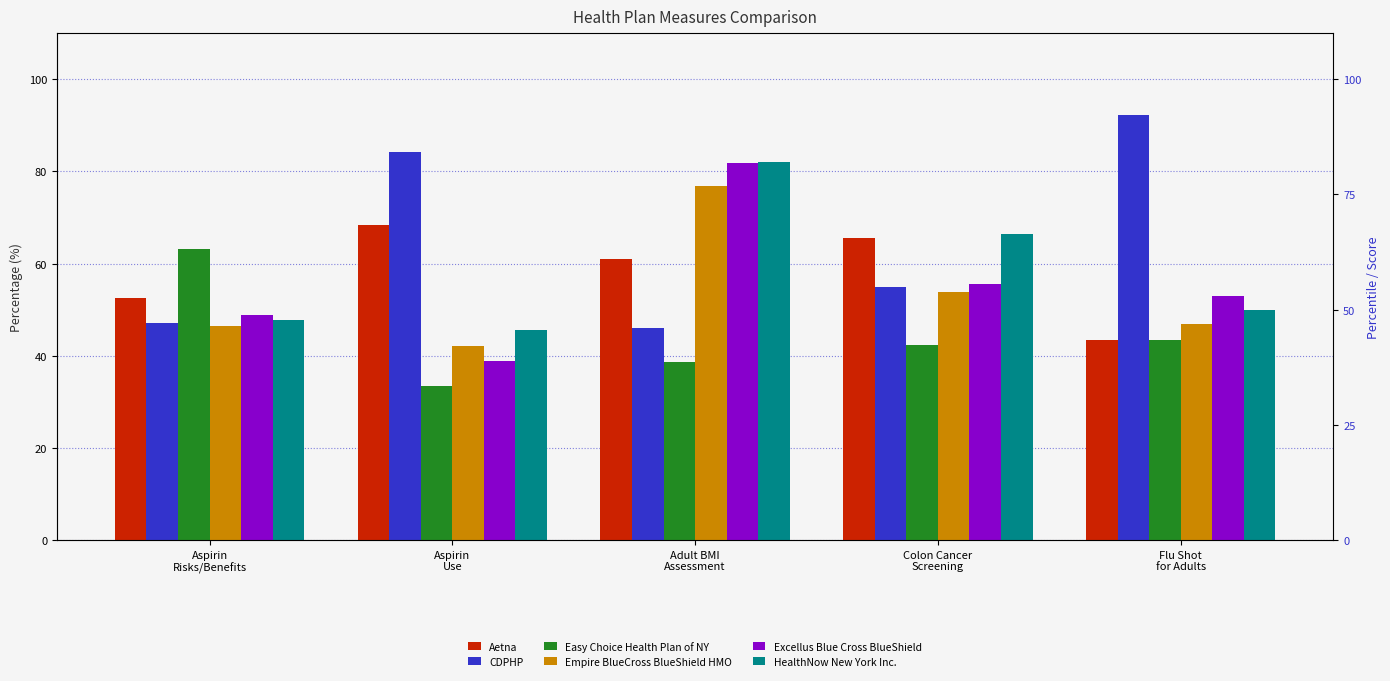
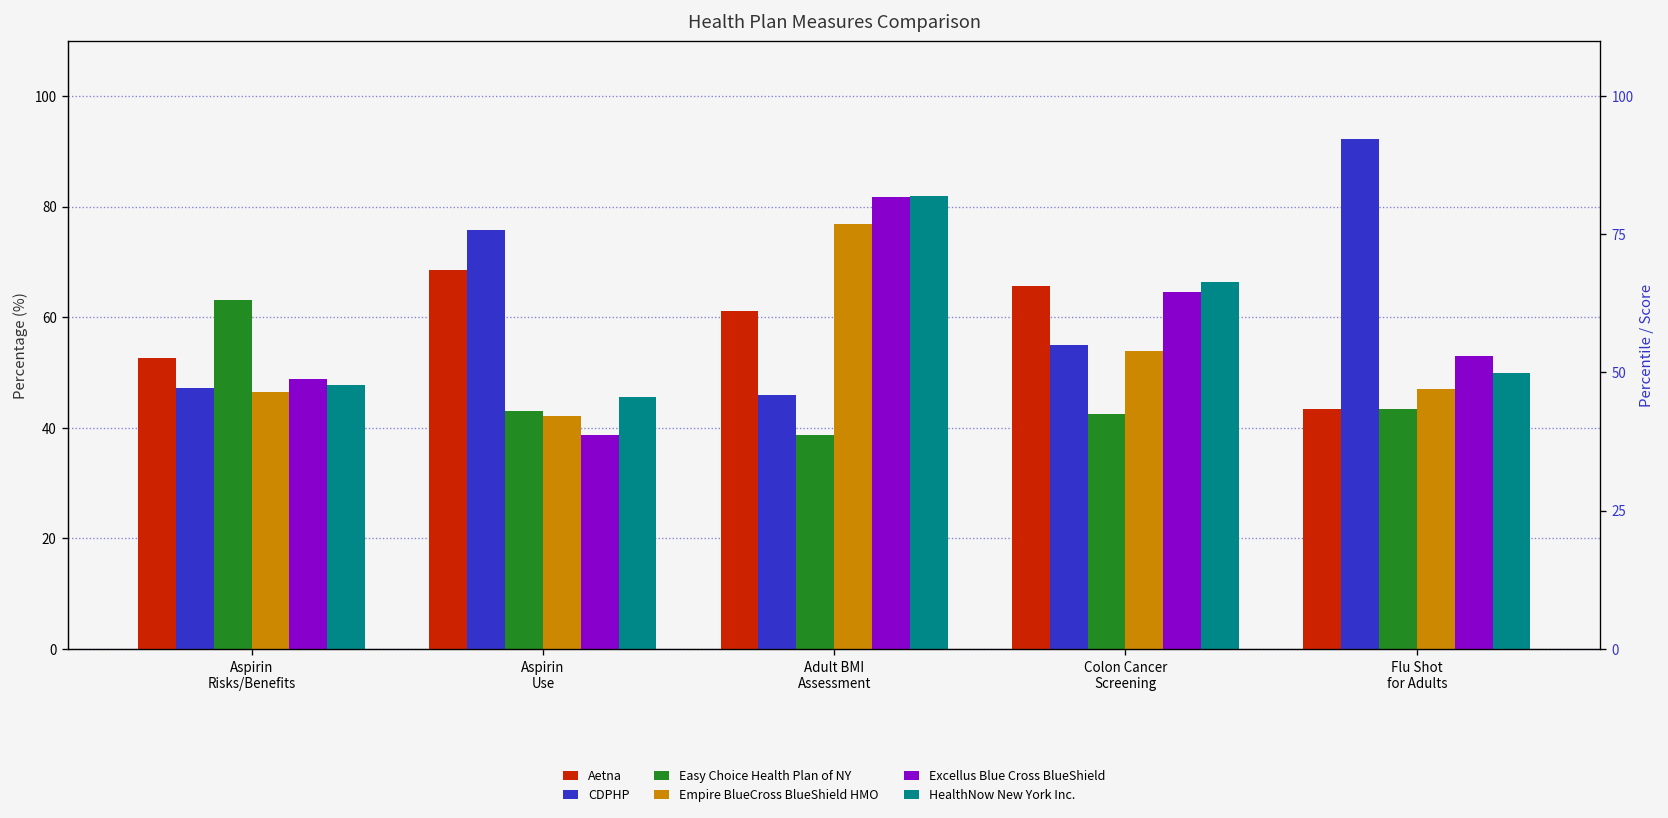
CDPHP, Aspirin Use: 84 -> 76
Easy Choice Health Plan of NY, Aspirin Use: 34 -> 43
Excellus Blue Cross BlueShield, Colon Cancer Screening: 56 -> 64
